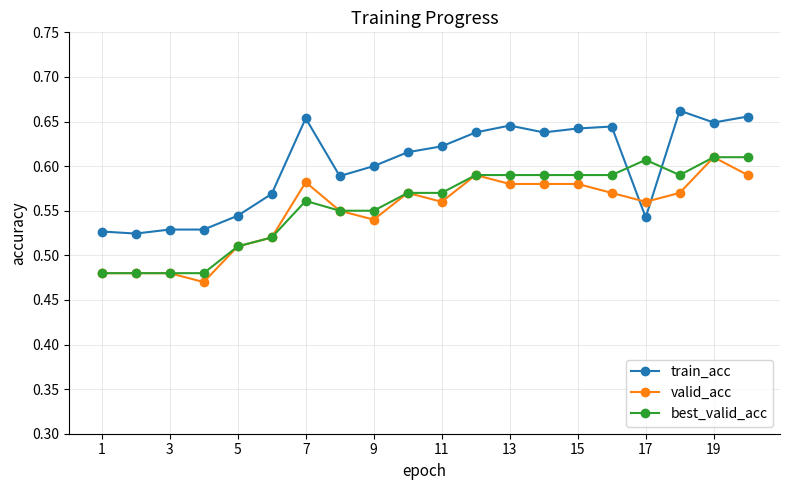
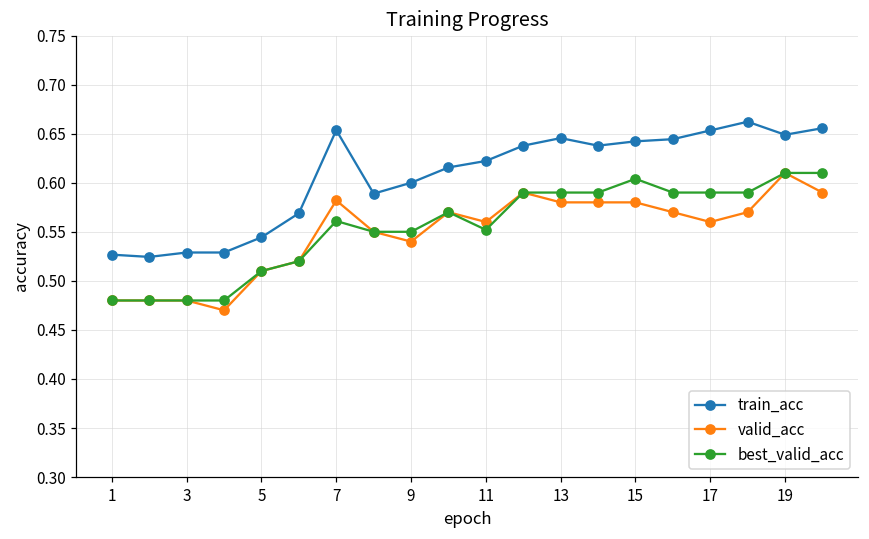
best_valid_acc, 11: 0.57 -> 0.55
best_valid_acc, 15: 0.59 -> 0.60
train_acc, 17: 0.54 -> 0.65
best_valid_acc, 17: 0.61 -> 0.59
